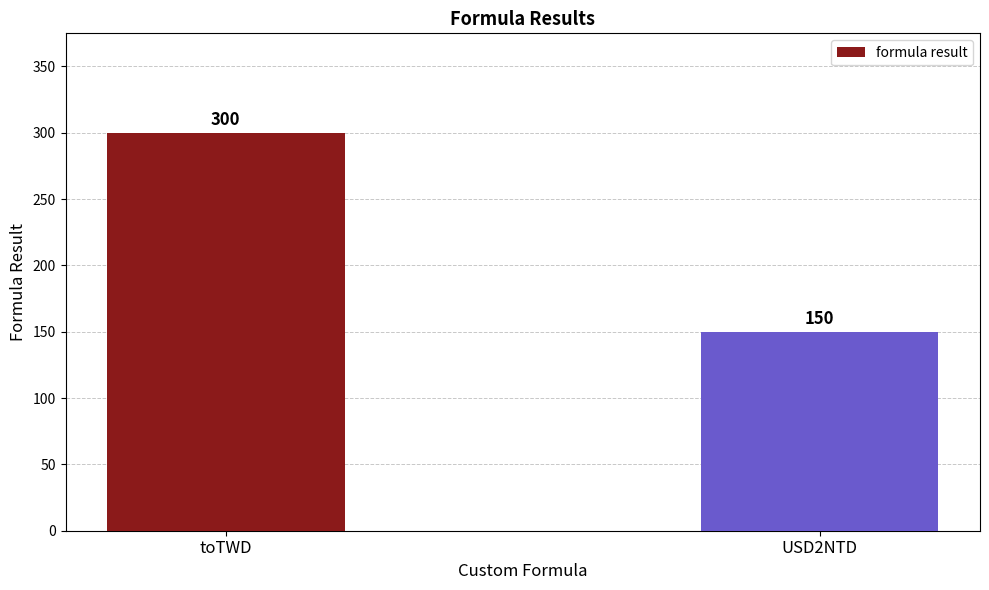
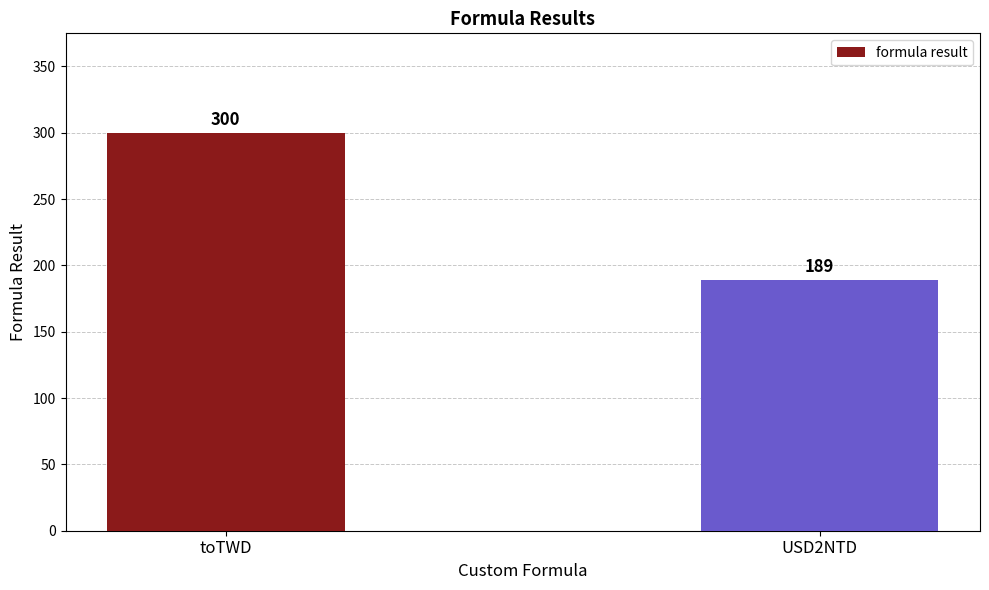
USD2NTD: 150 -> 189
